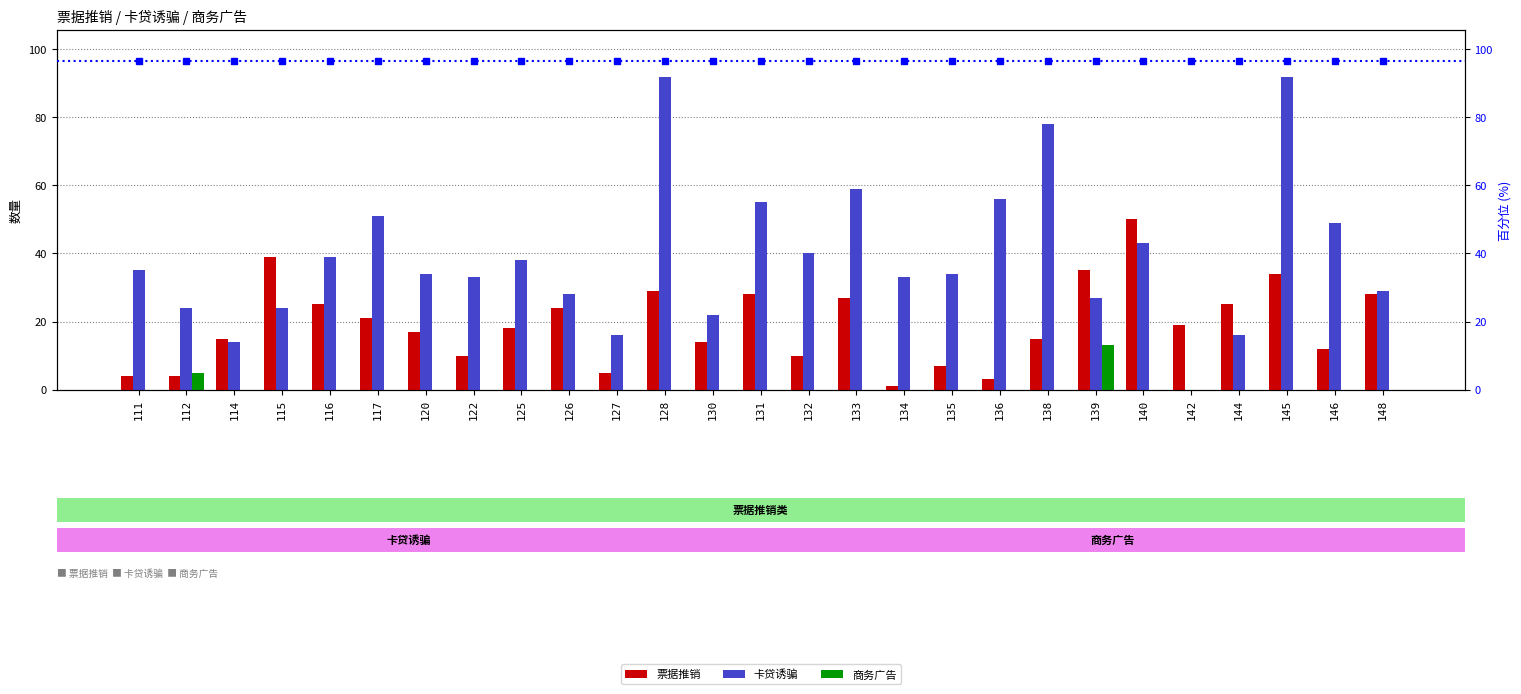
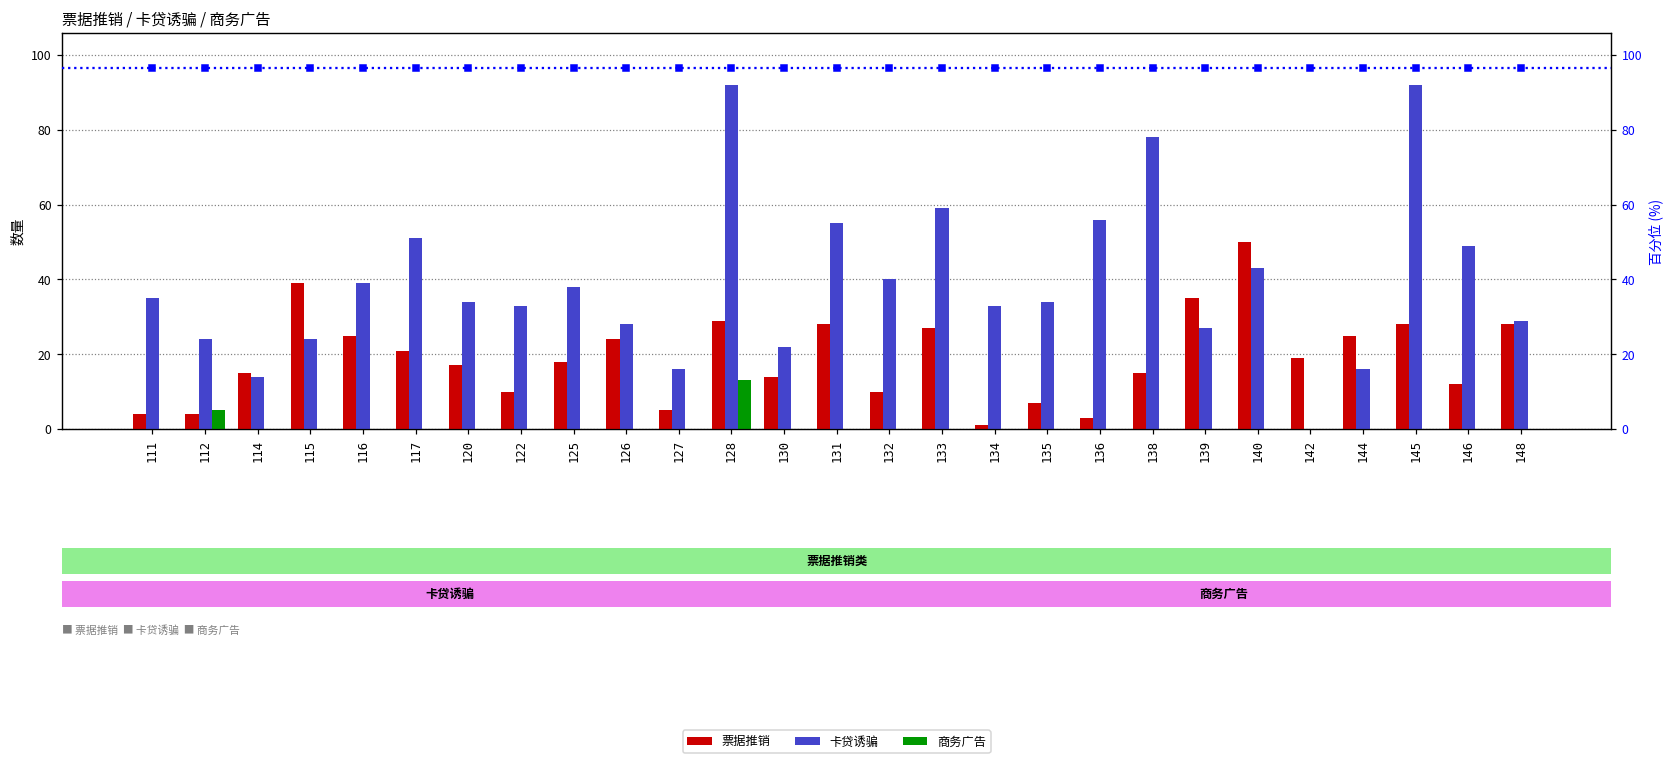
商务广告, 128: 0 -> 13
商务广告, 139: 13 -> 0
票据推销, 145: 34 -> 28
